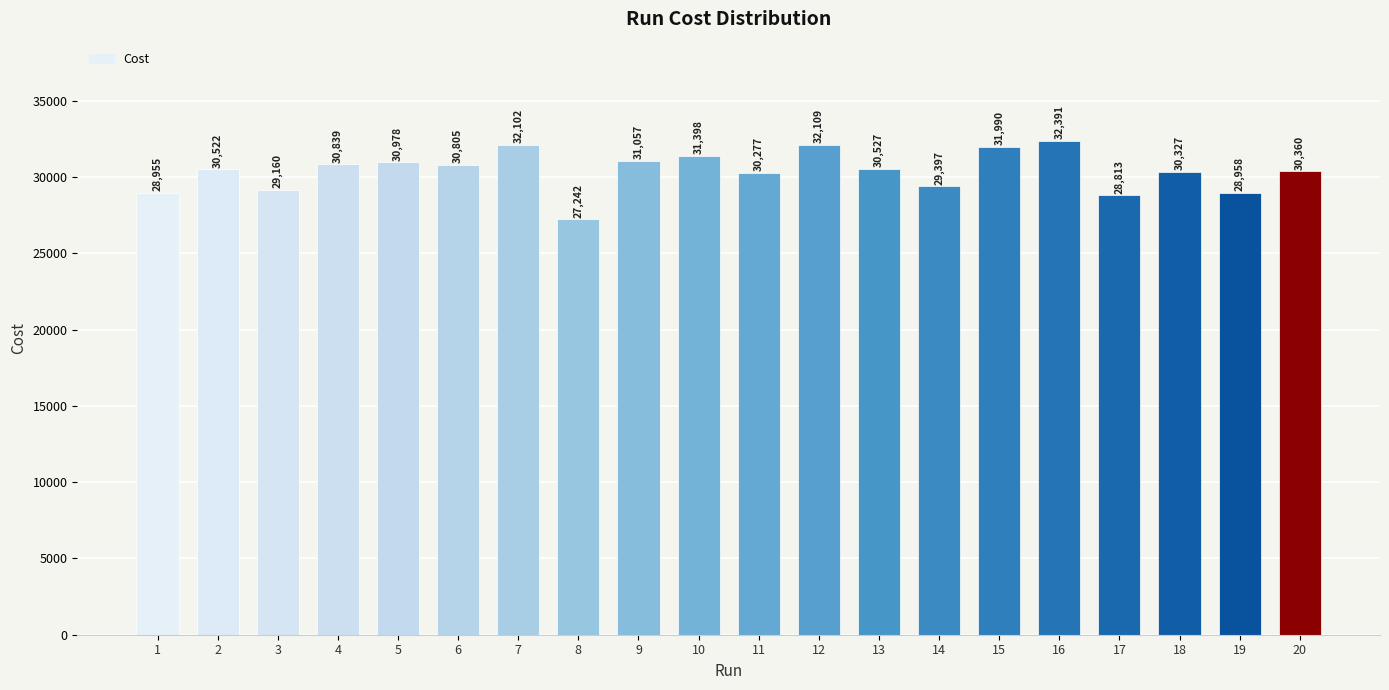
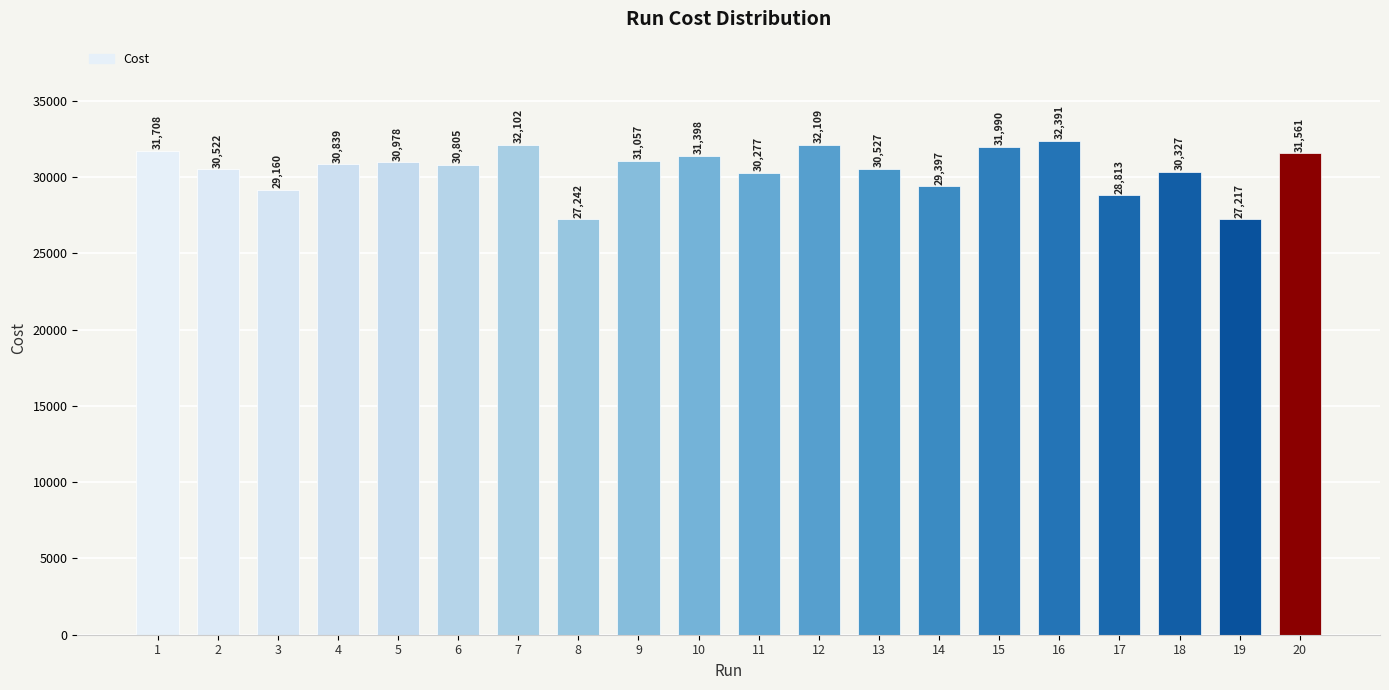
1: 28,955 -> 31,708
19: 28,958 -> 27,217
20: 30,360 -> 31,561
